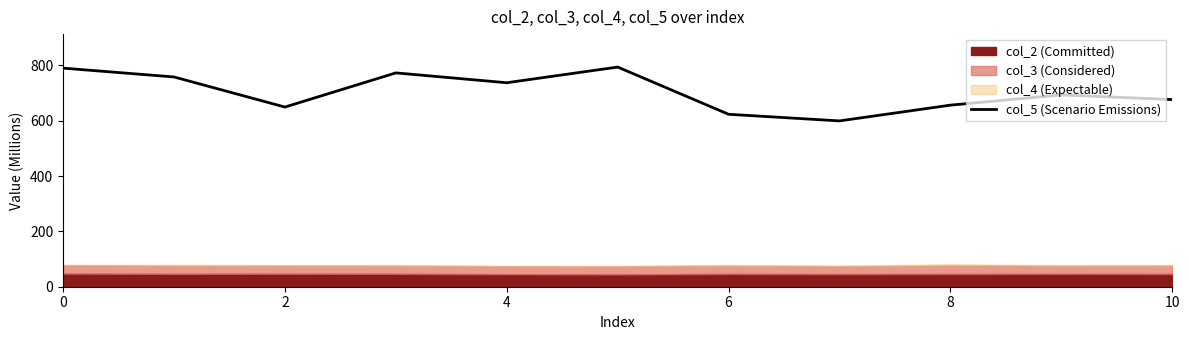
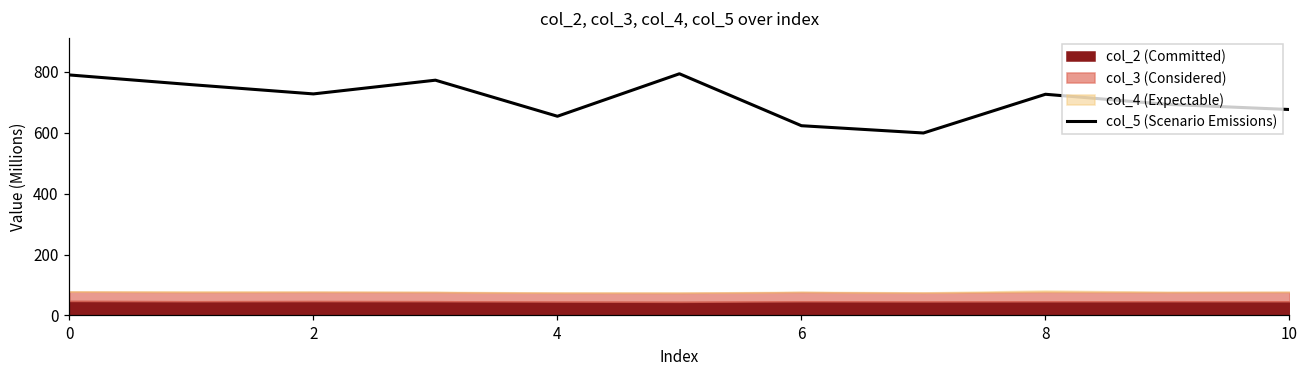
col_5 (Scenario Emissions), 2: 650 -> 730
col_5 (Scenario Emissions), 4: 740 -> 650
col_5 (Scenario Emissions), 8: 660 -> 730
